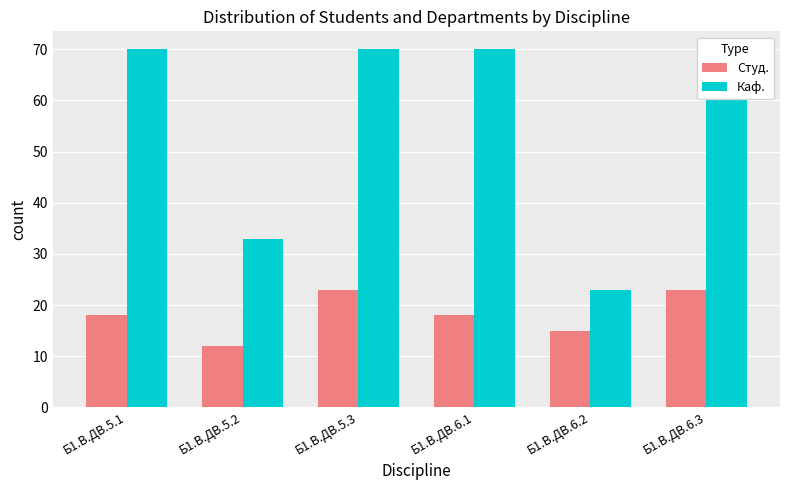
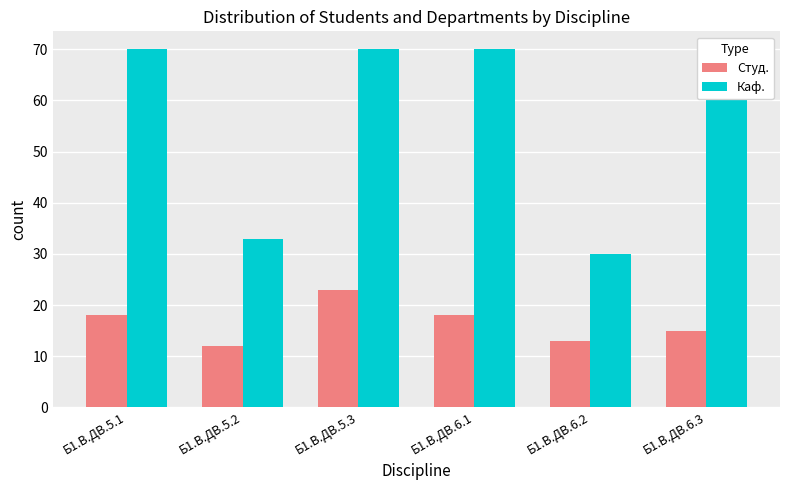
Студ., Б1.В.ДВ.6.2: 15 -> 13
Каф., Б1.В.ДВ.6.2: 23 -> 30
Студ., Б1.В.ДВ.6.3: 23 -> 15
